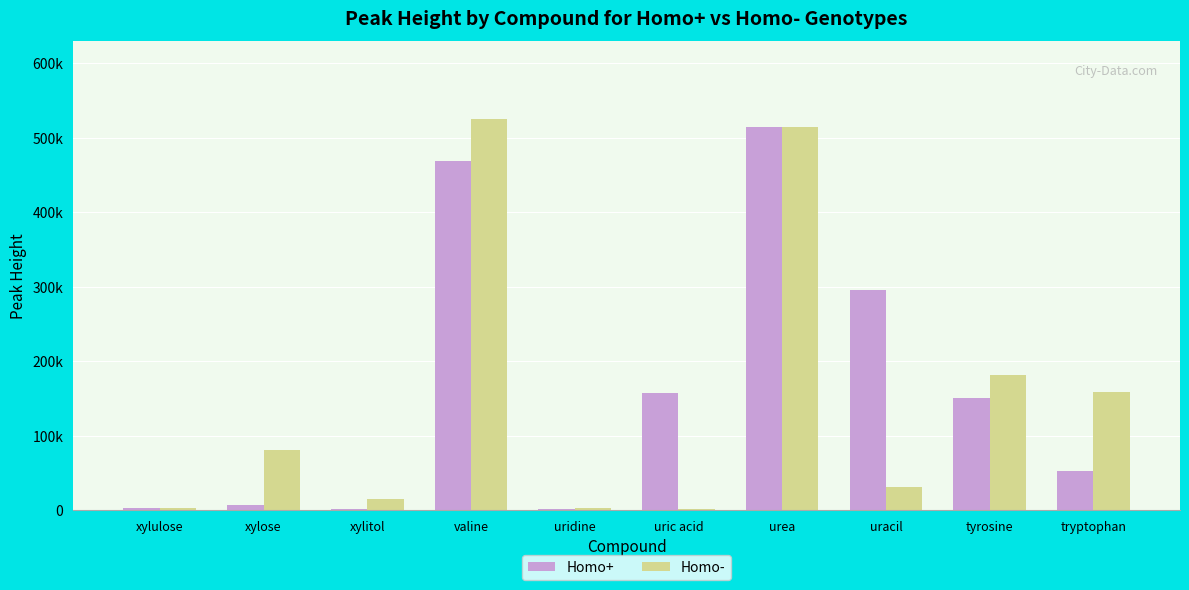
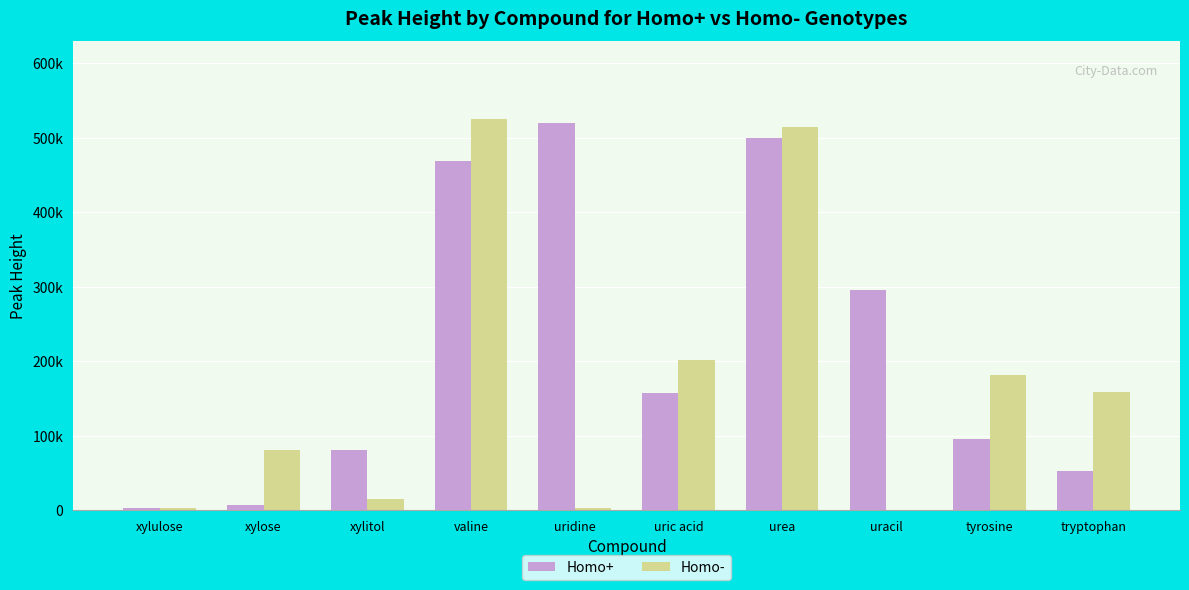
Homo+, xylitol: 0 -> 80000
Homo+, uridine: 0 -> 520000
Homo-, uric acid: 0 -> 200000
Homo+, urea: 510000 -> 500000
Homo-, uracil: 30000 -> 0
Homo+, tyrosine: 150000 -> 100000
